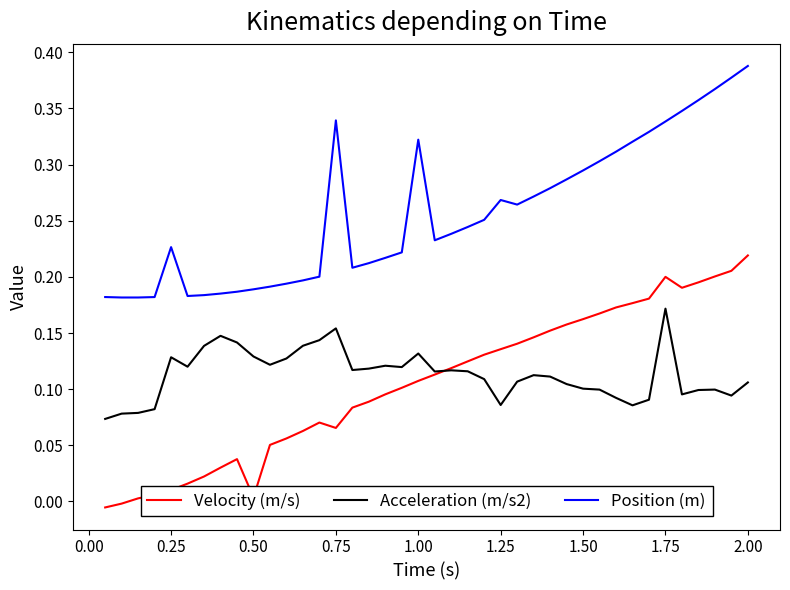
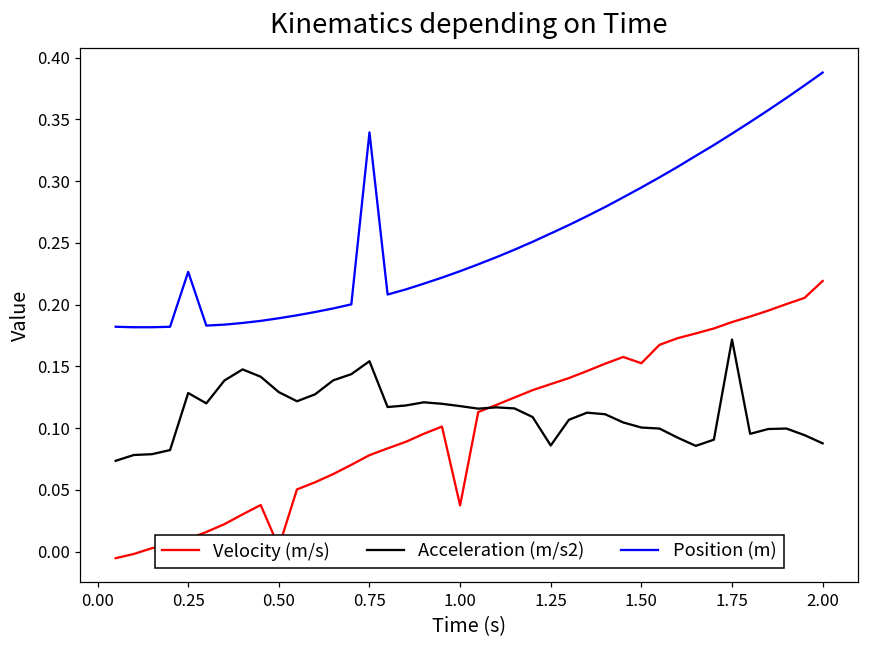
Velocity (m/s), 0.75: 0.065 -> 0.078
Velocity (m/s), 1.00: 0.107 -> 0.037
Acceleration (m/s2), 1.00: 0.132 -> 0.118
Position (m), 1.00: 0.322 -> 0.227
Position (m), 1.25: 0.268 -> 0.258
Velocity (m/s), 1.50: 0.162 -> 0.152
Velocity (m/s), 1.75: 0.200 -> 0.186
Acceleration (m/s2), 2.00: 0.106 -> 0.088
